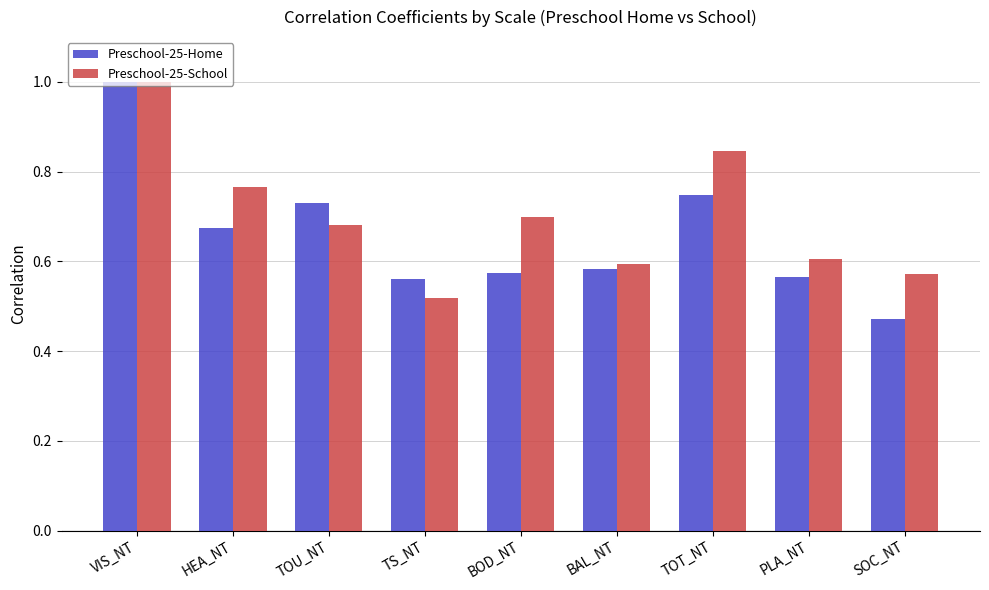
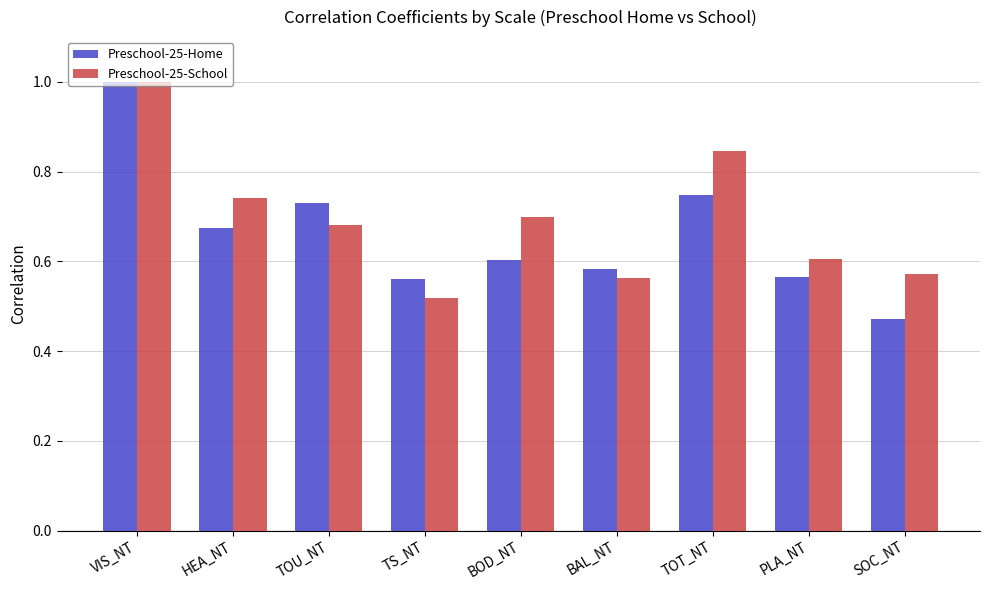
Preschool-25-School, HEA_NT: 0.77 -> 0.74
Preschool-25-Home, BOD_NT: 0.58 -> 0.60
Preschool-25-School, BAL_NT: 0.60 -> 0.56
